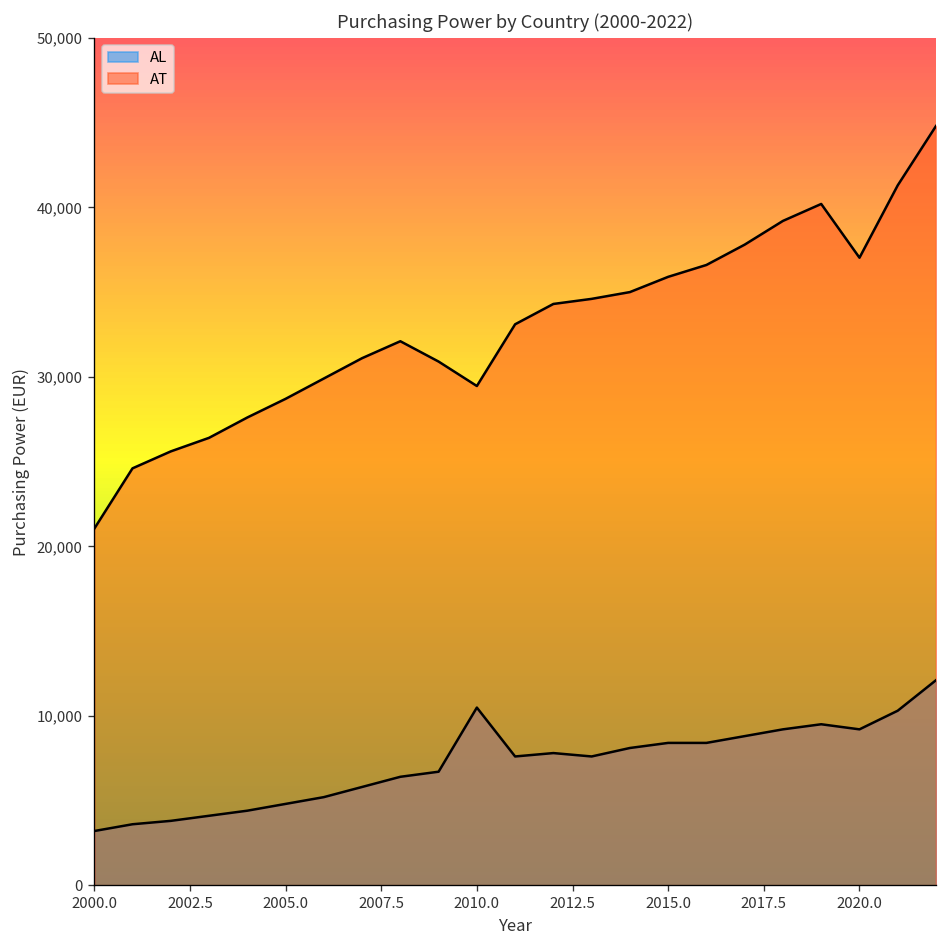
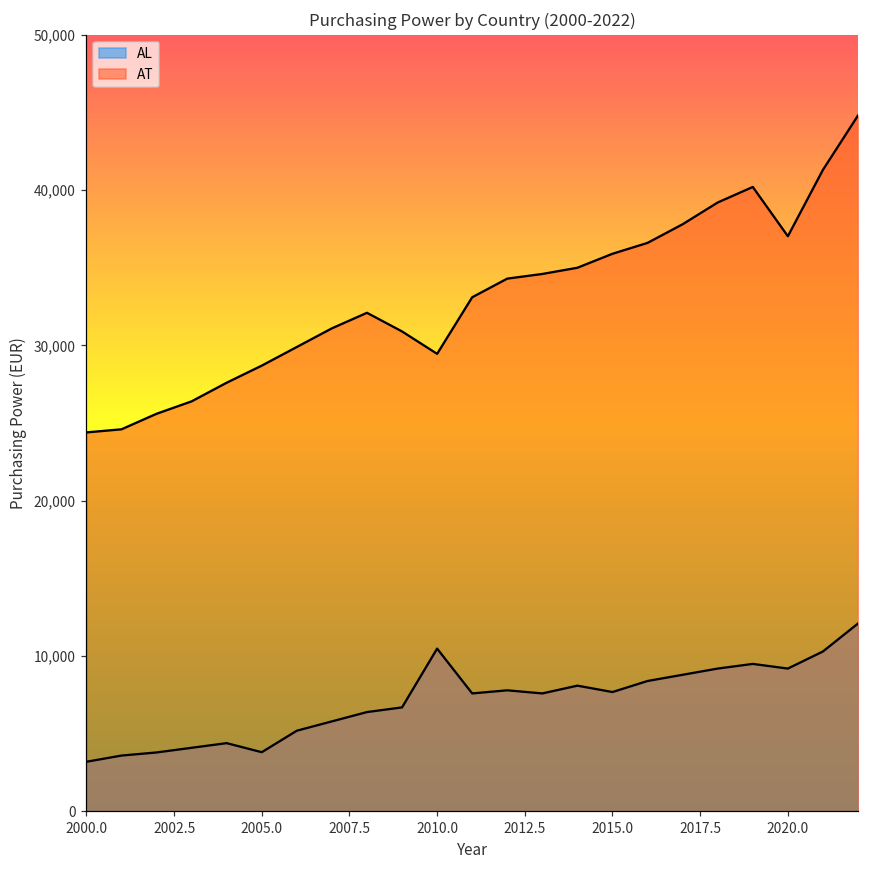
AT, 2000.0: 21,000 -> 24,400
AL, 2005.0: 4,800 -> 3,800
AL, 2015.0: 8,400 -> 7,700
